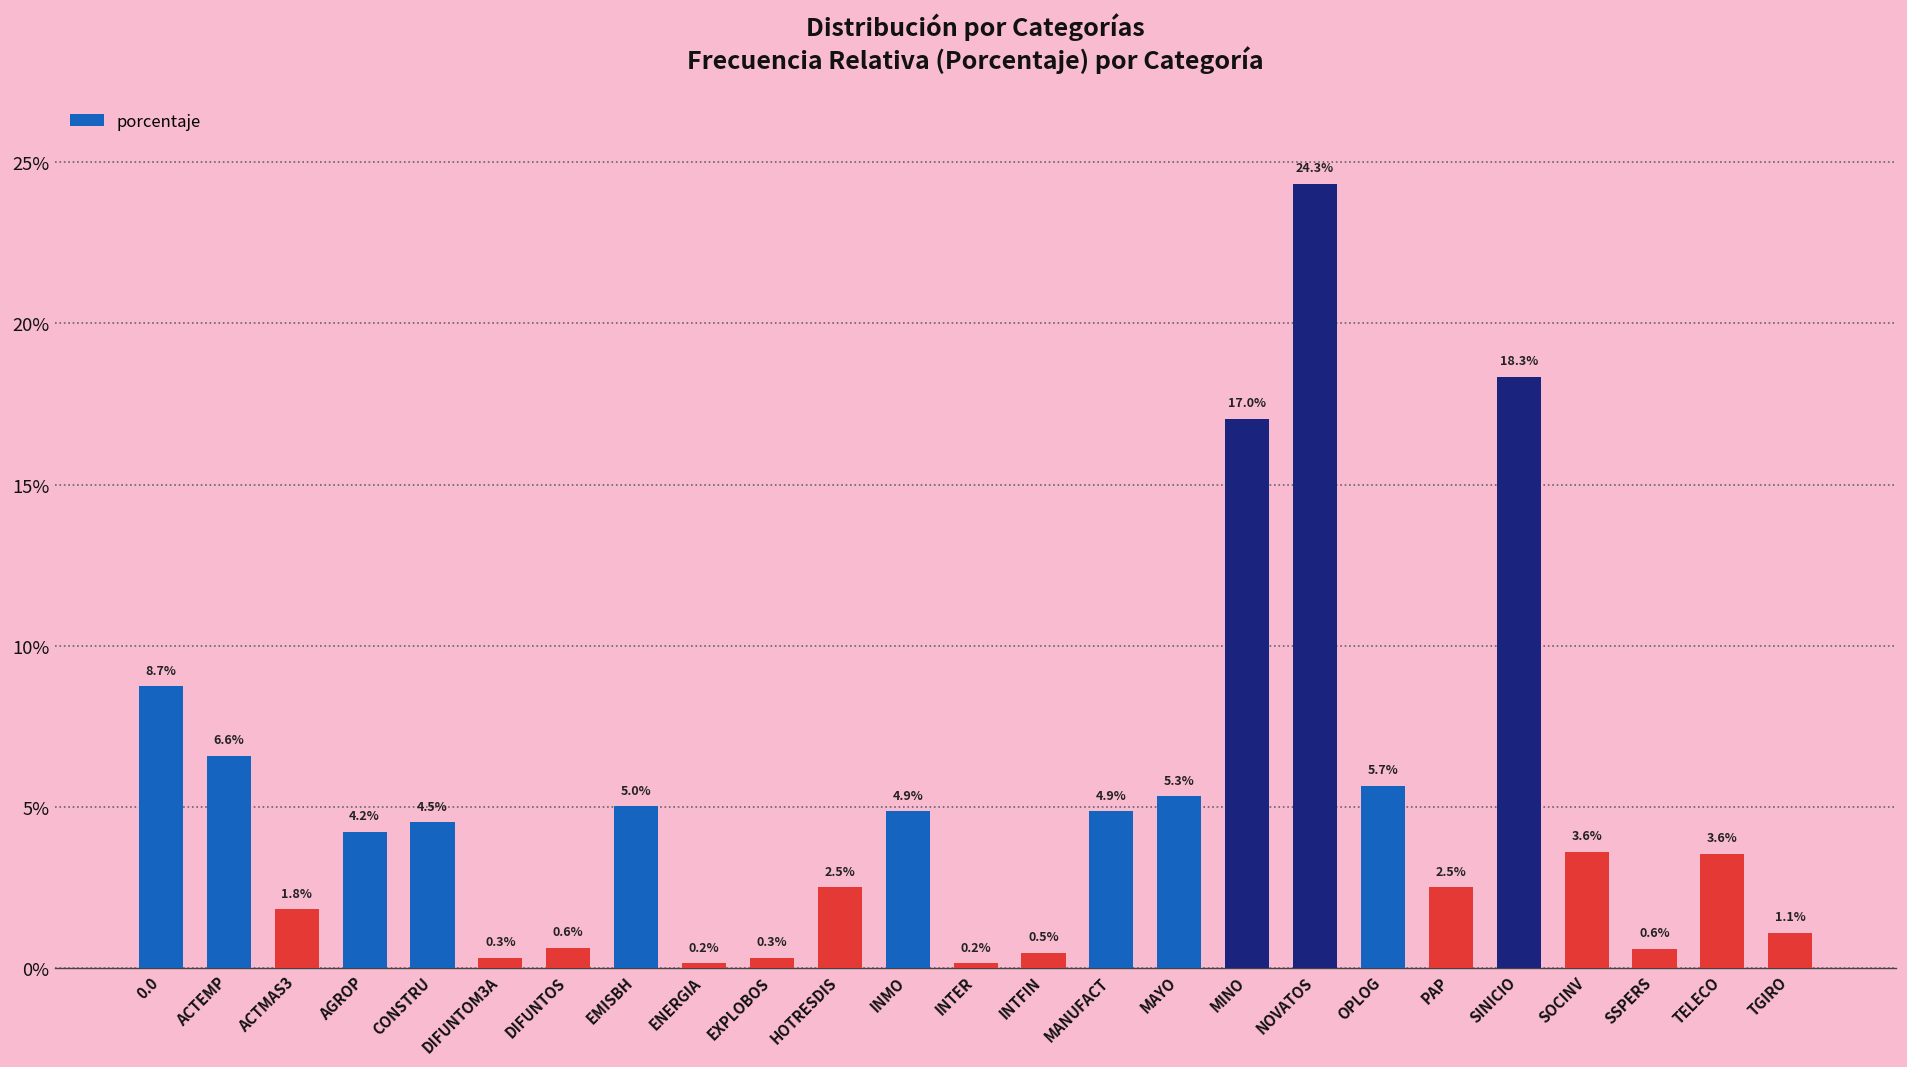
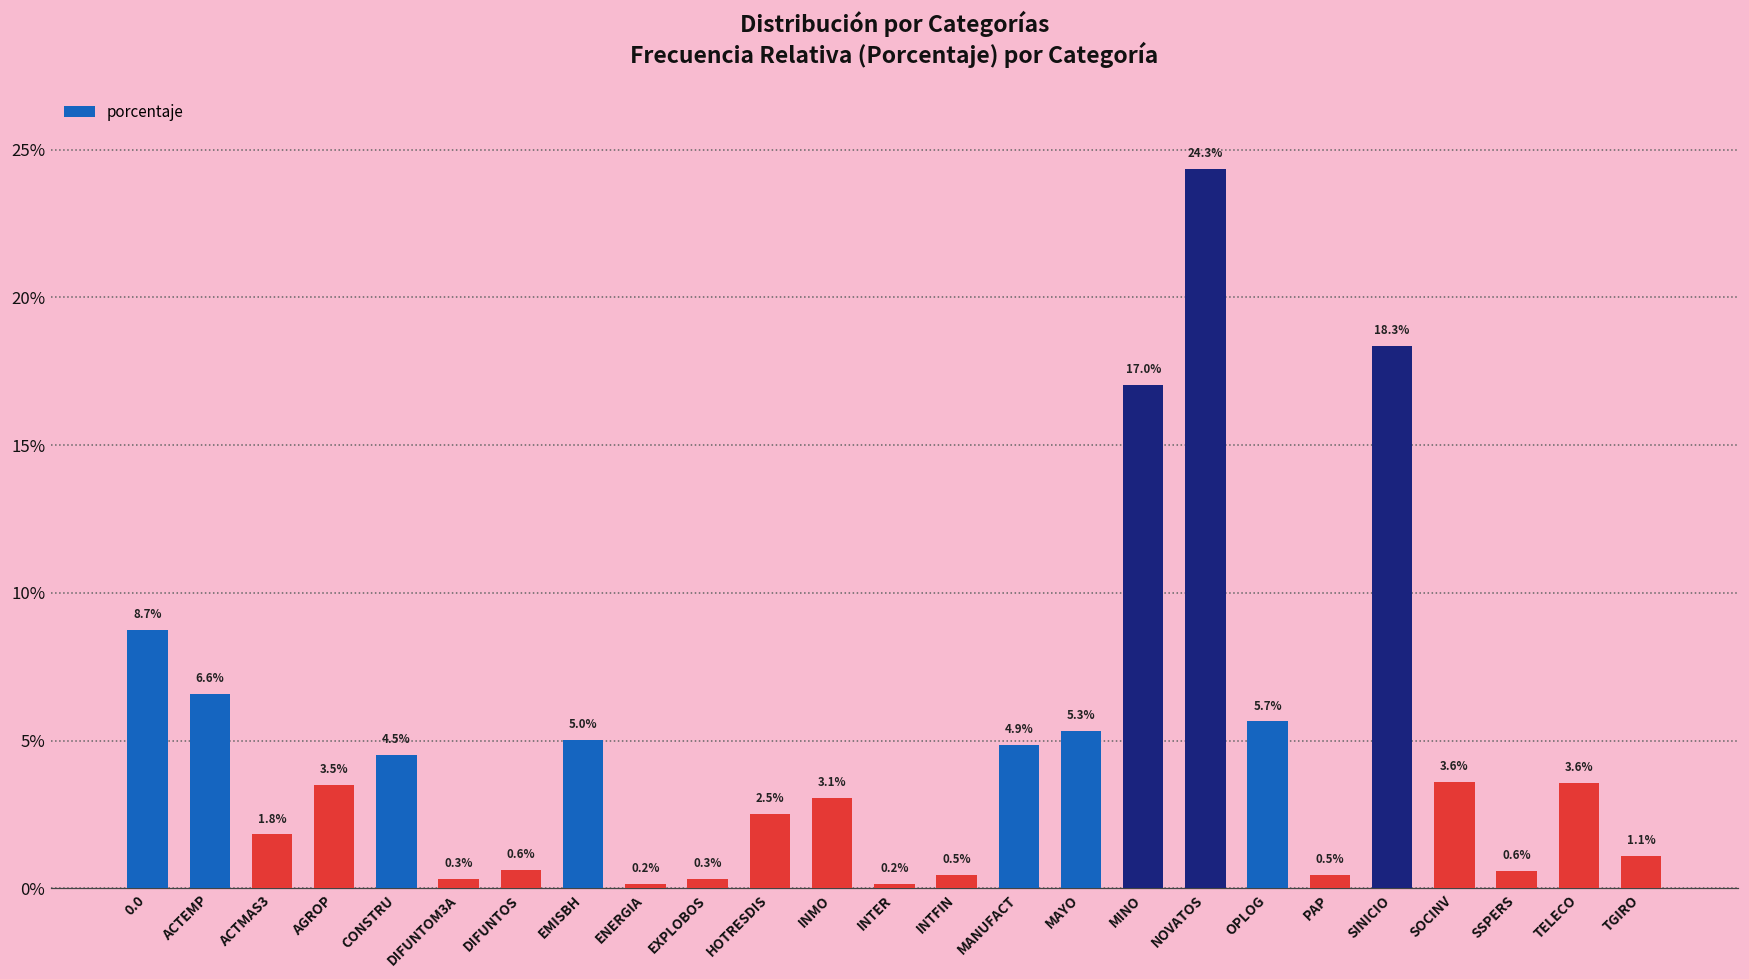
AGROP: 4.2% -> 3.5%
INMO: 4.9% -> 3.1%
PAP: 2.5% -> 0.5%
